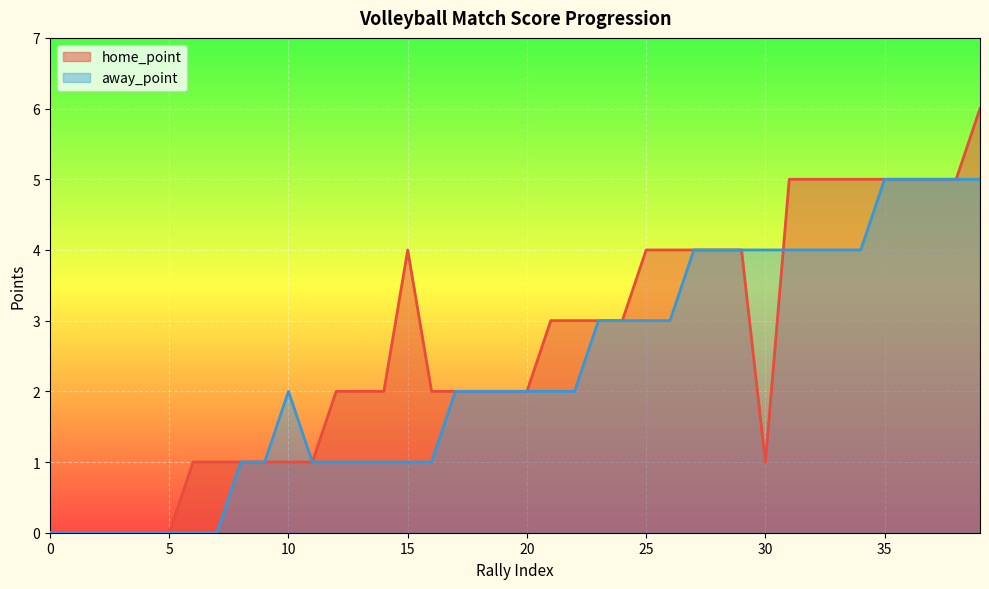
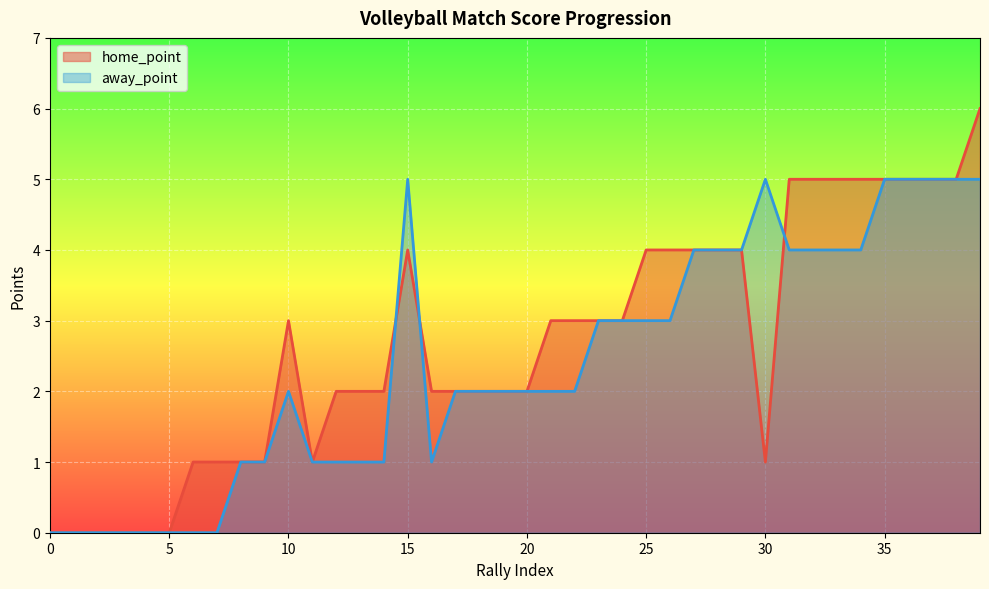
home_point, 10: 1 -> 3
away_point, 15: 1 -> 5
away_point, 30: 4 -> 5
